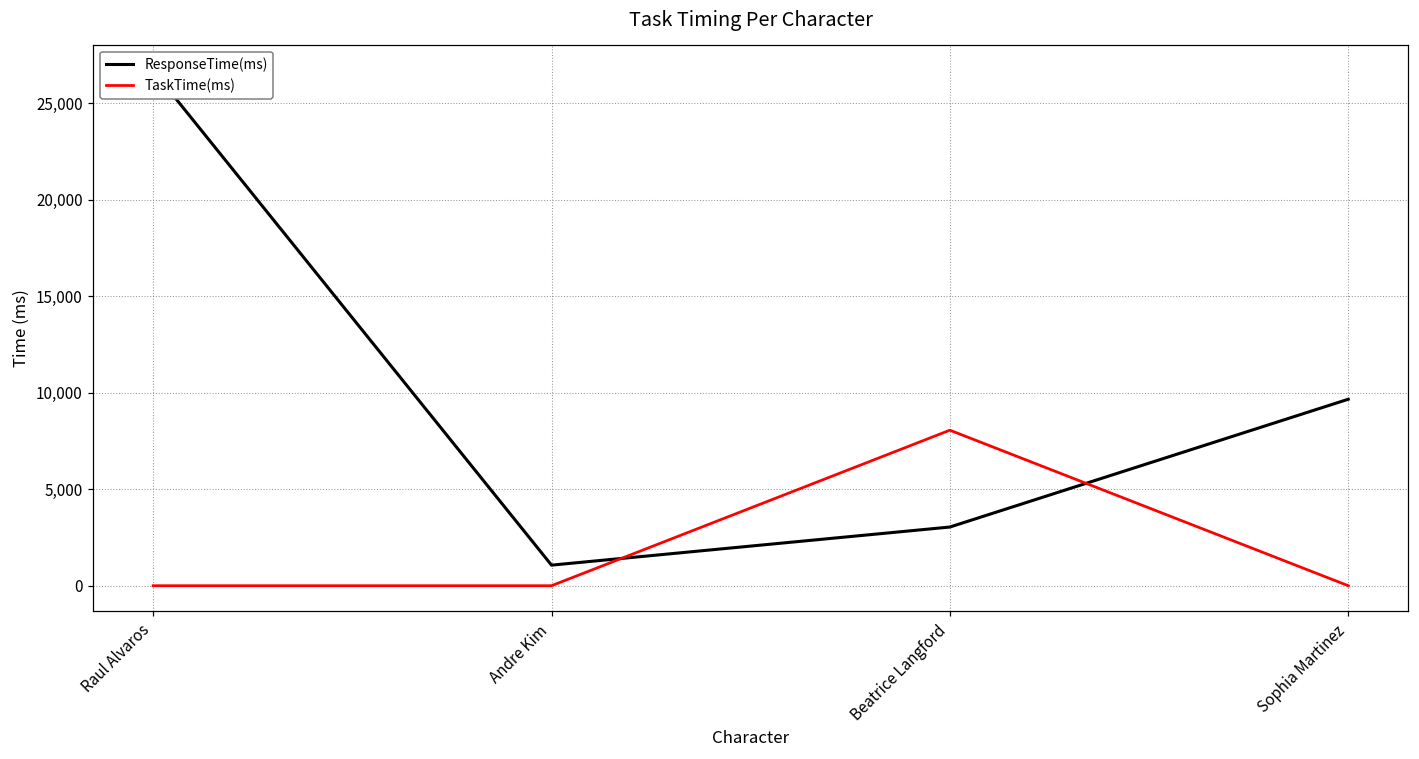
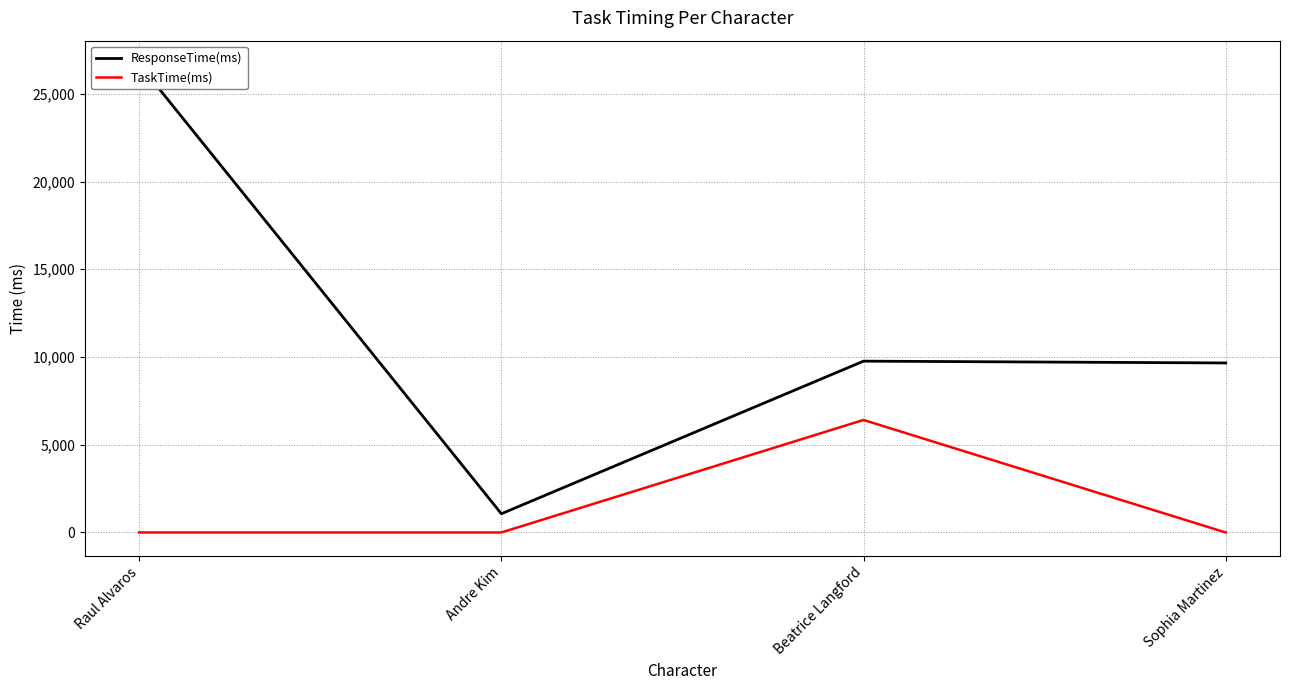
ResponseTime(ms), Beatrice Langford: 3,000 -> 9,800
TaskTime(ms), Beatrice Langford: 8,100 -> 6,400
